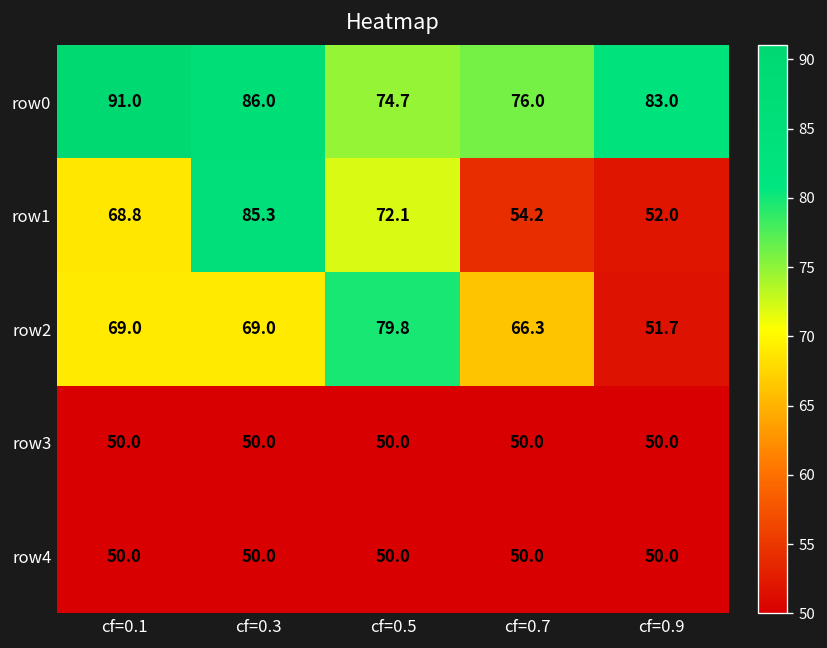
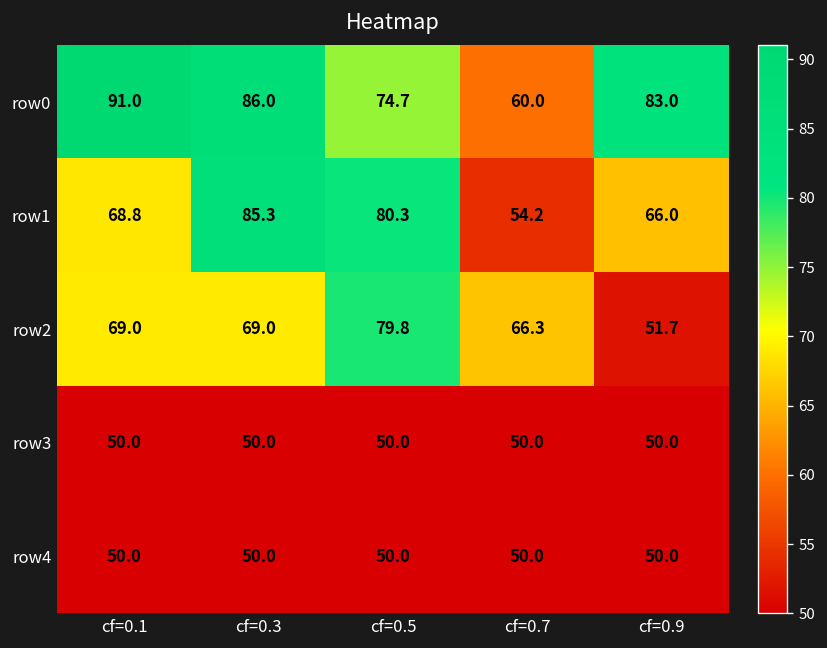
row0, cf=0.7: 76.0 -> 60.0
row1, cf=0.5: 72.1 -> 80.3
row1, cf=0.9: 52.0 -> 66.0
